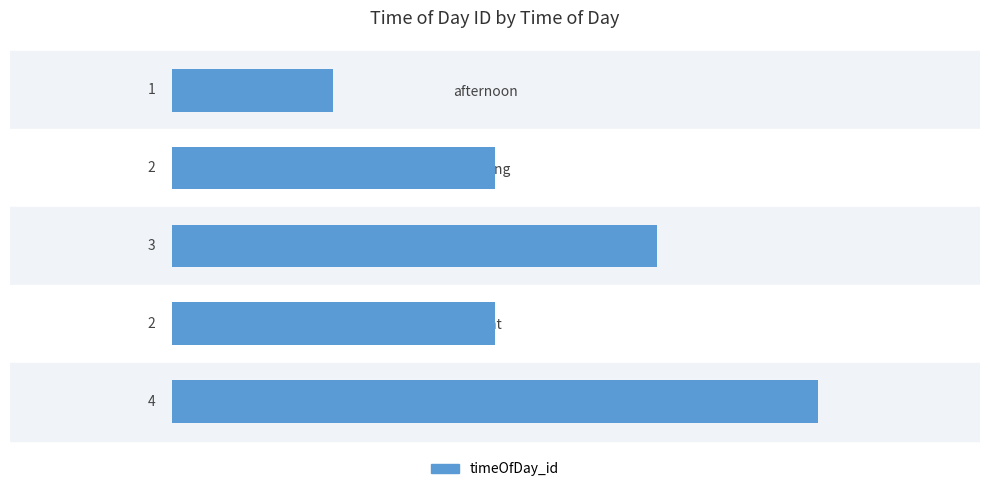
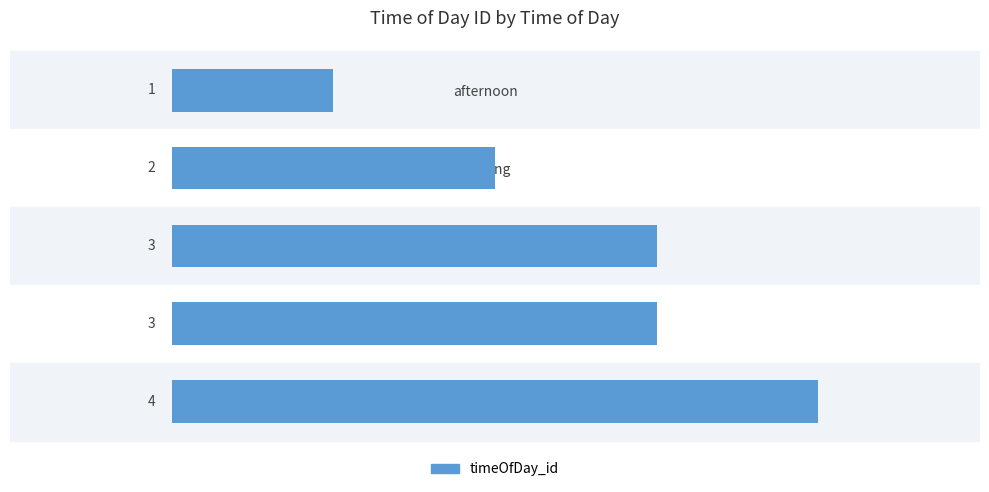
night: 2 -> 3
